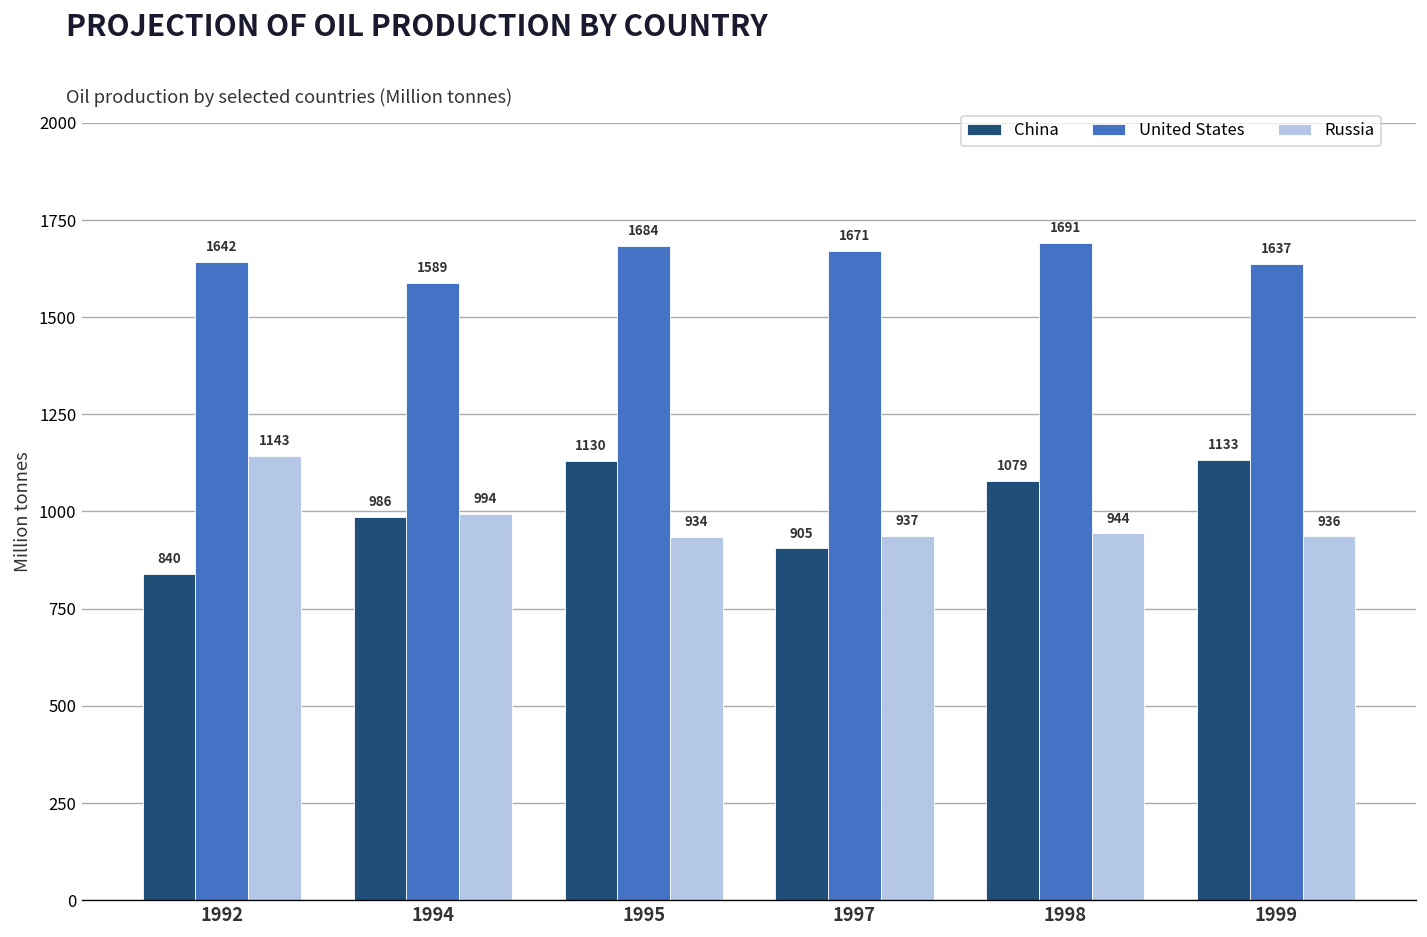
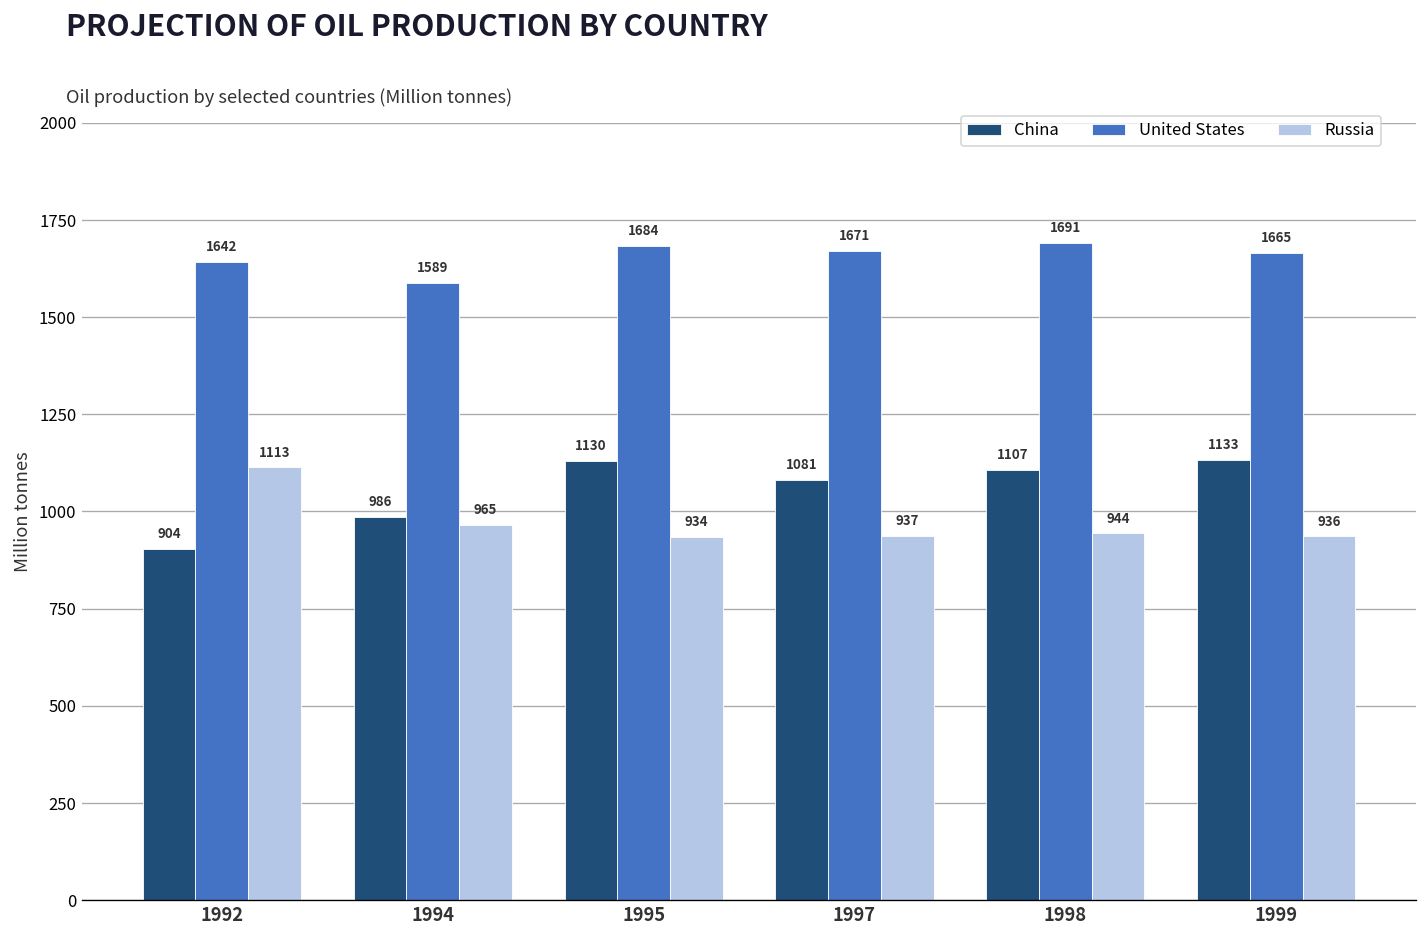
China, 1992: 840 -> 904
Russia, 1992: 1143 -> 1113
Russia, 1994: 994 -> 965
China, 1997: 905 -> 1081
China, 1998: 1079 -> 1107
United States, 1999: 1637 -> 1665
